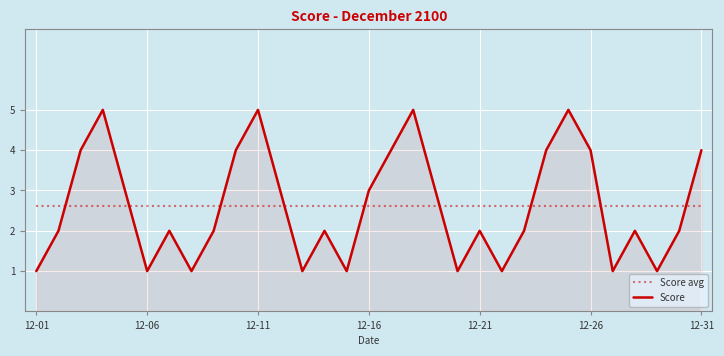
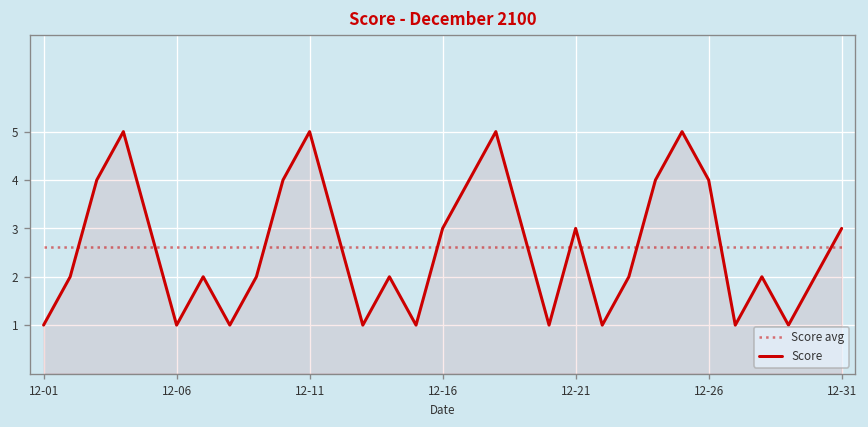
Score, 12-21: 2 -> 3
Score, 12-31: 4 -> 3
